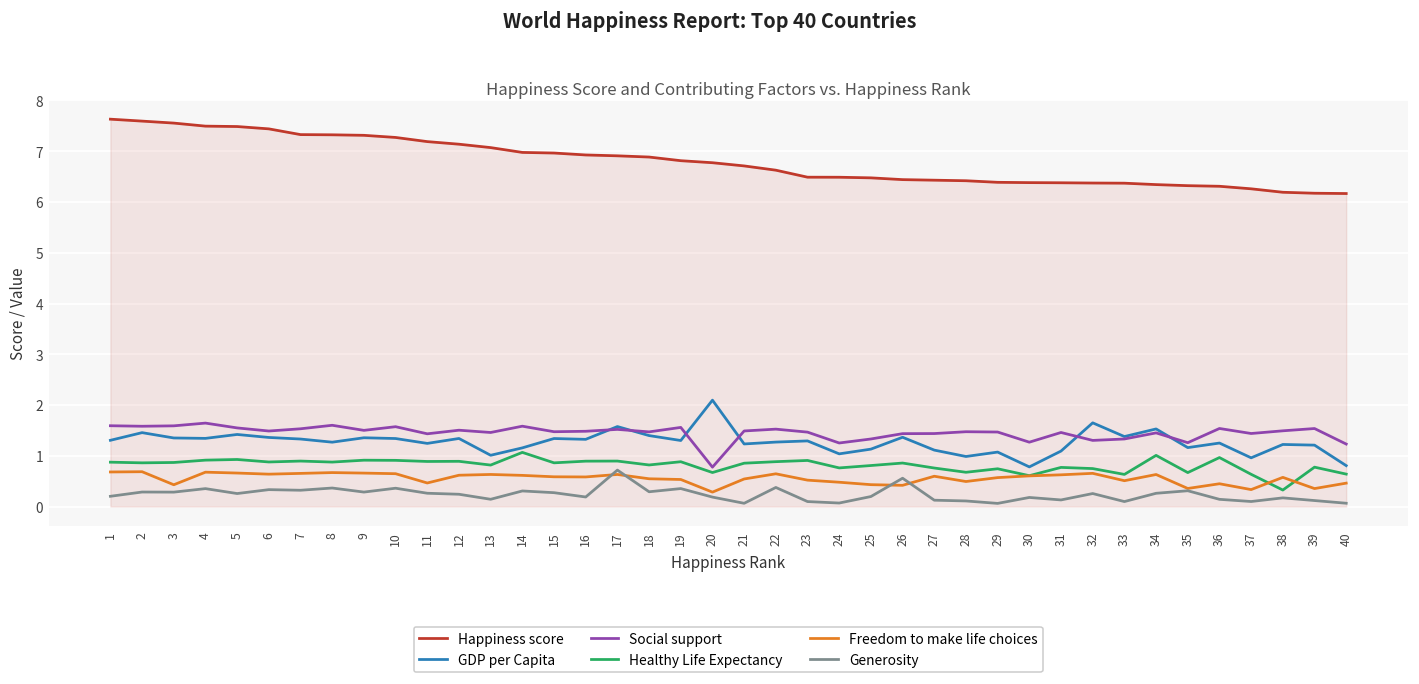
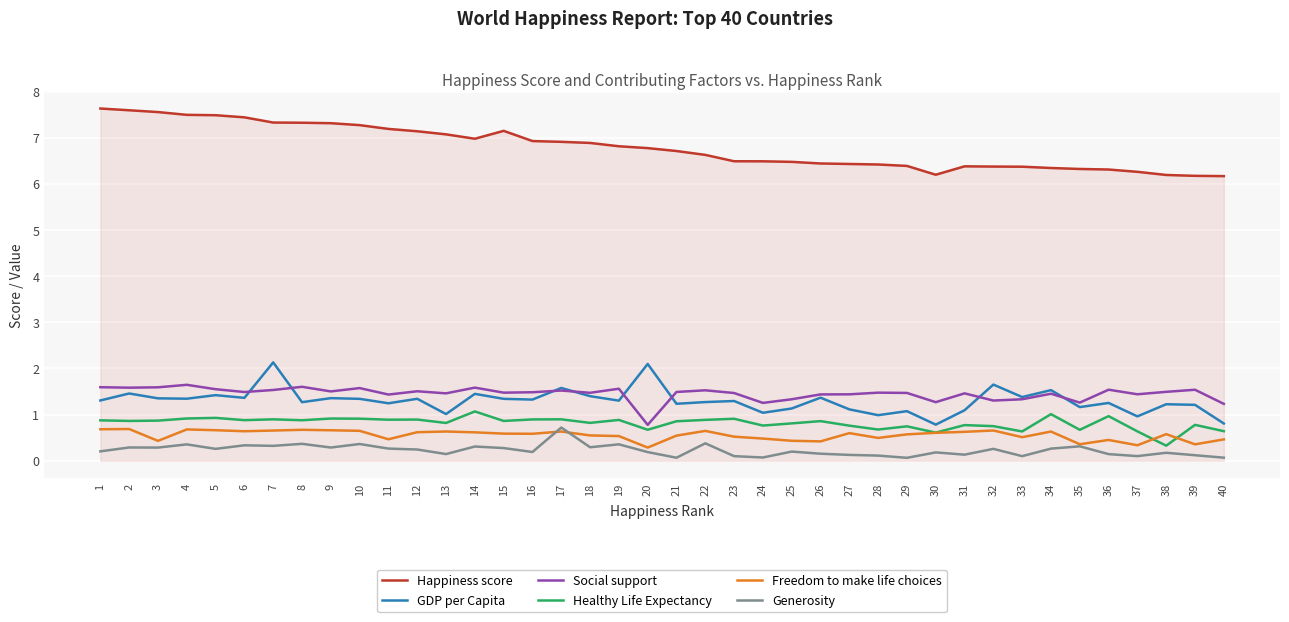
GDP per Capita, 7: 1.3 -> 2.1
GDP per Capita, 14: 1.2 -> 1.4
Happiness score, 15: 7.0 -> 7.1
Generosity, 26: 0.6 -> 0.2
Happiness score, 30: 6.4 -> 6.2
